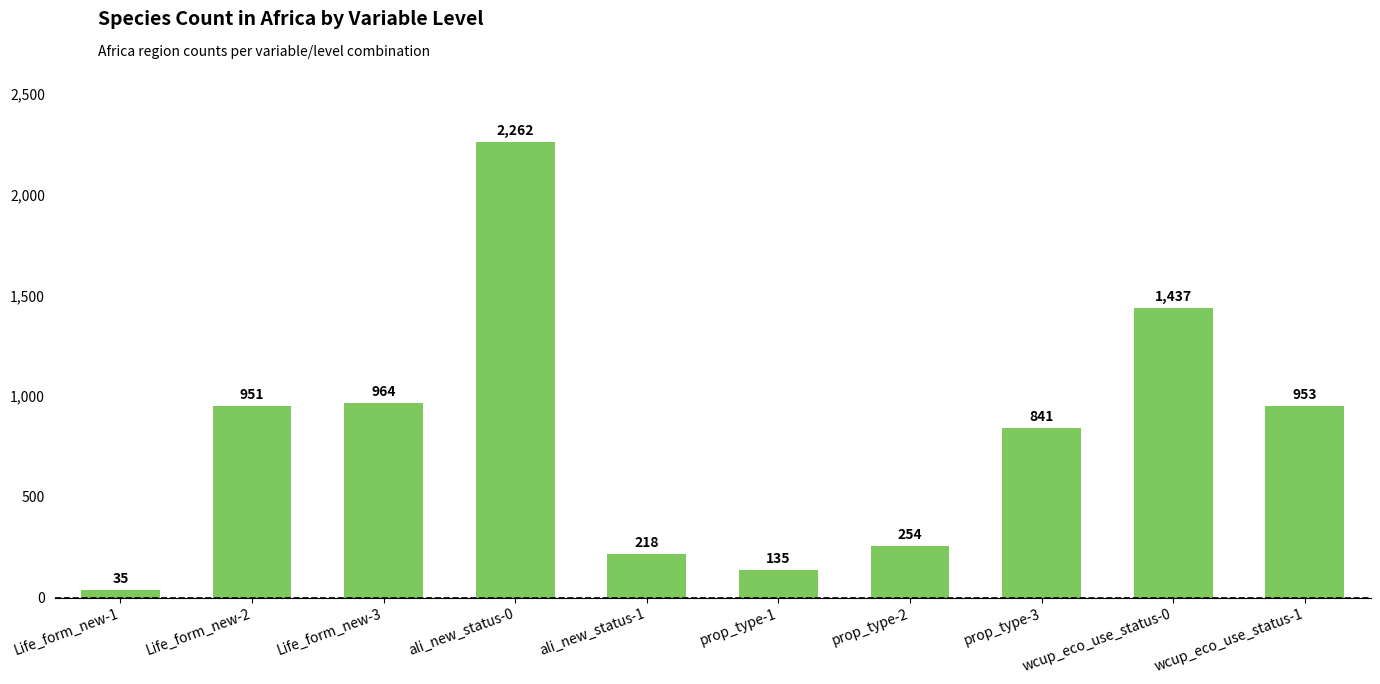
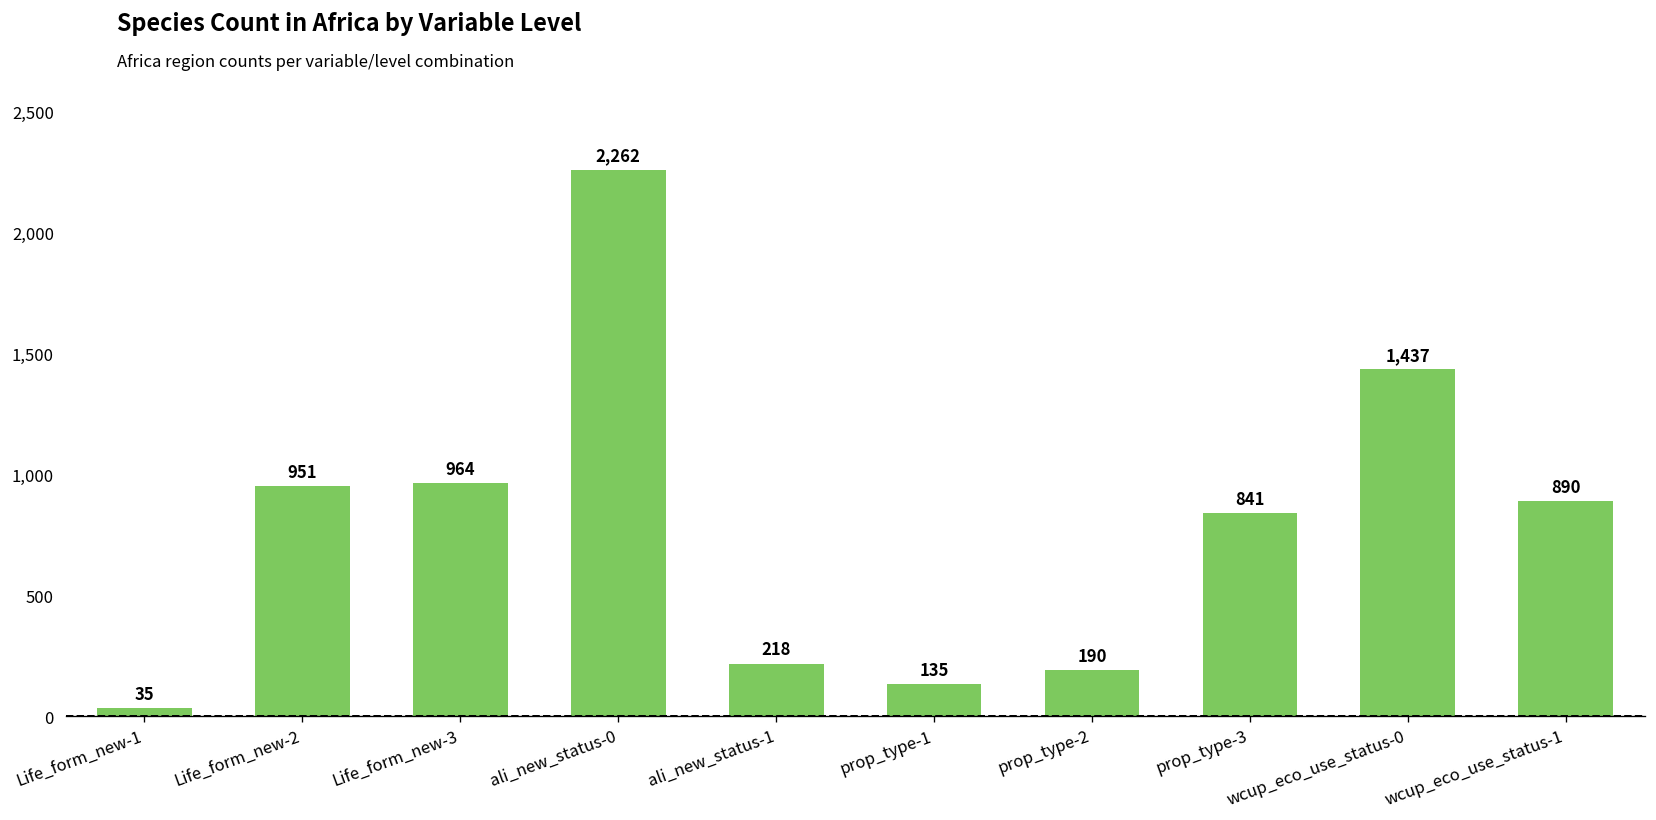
prop_type-2: 254 -> 190
wcup_eco_use_status-1: 953 -> 890
